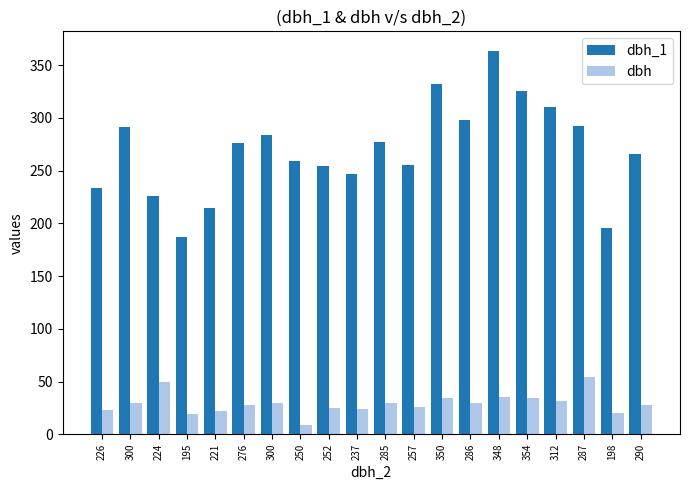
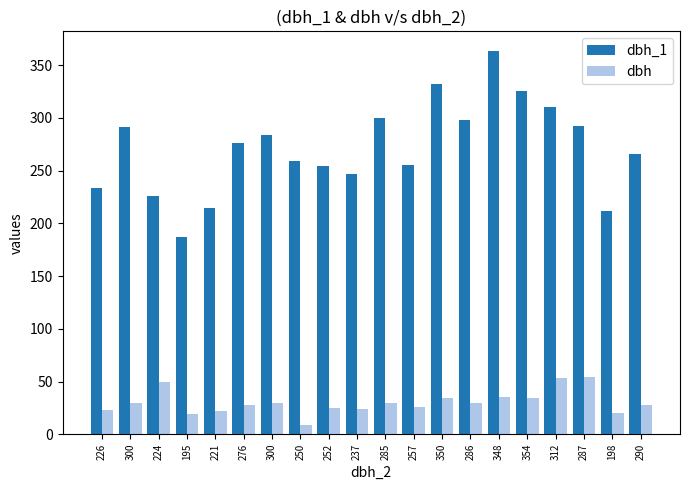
dbh_1, 285: 277 -> 300
dbh, 312: 31 -> 53
dbh_1, 198: 196 -> 212
